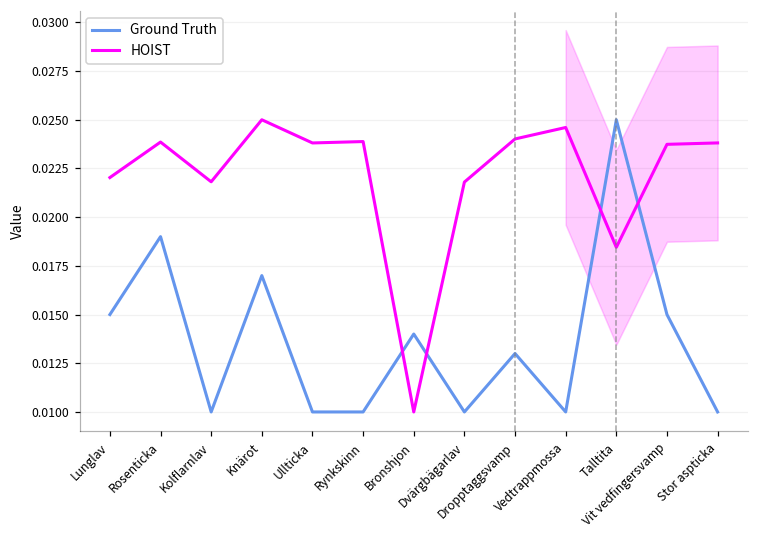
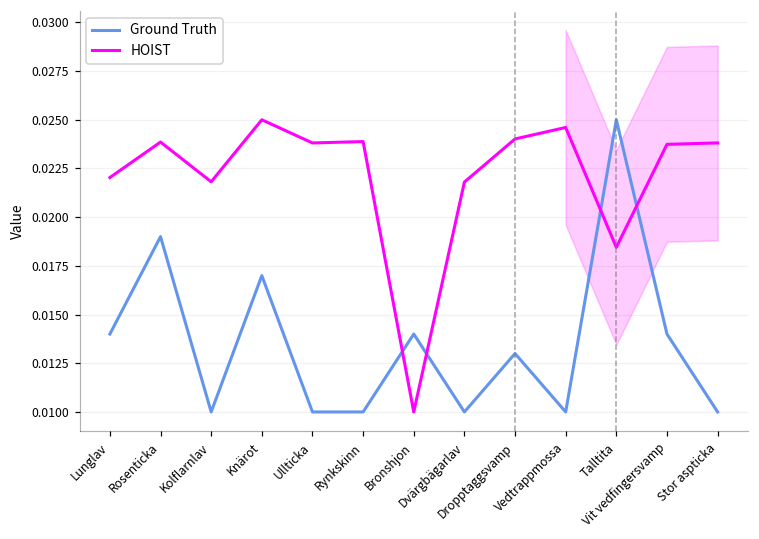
Ground Truth, Lunglav: 0.0150 -> 0.0140
Ground Truth, Vit vedfingersvamp: 0.0150 -> 0.0140
